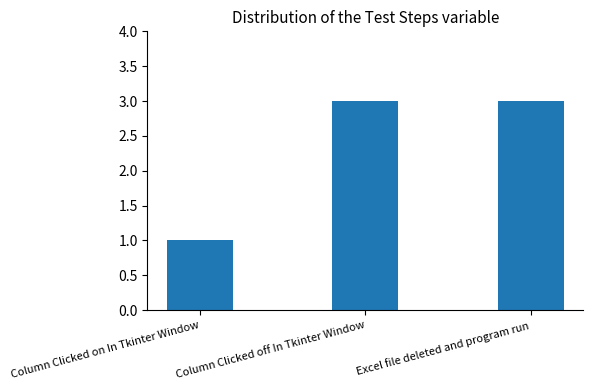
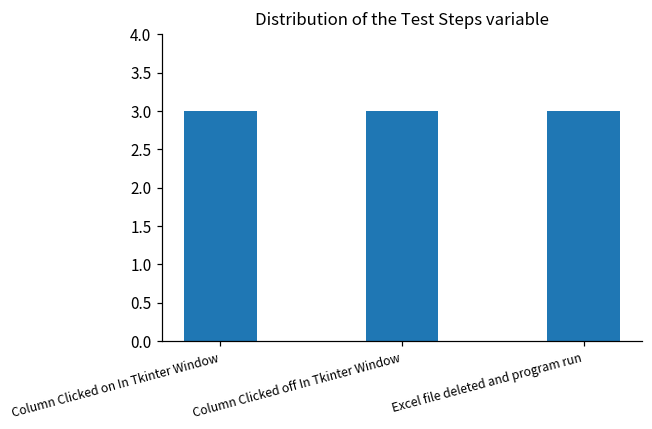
Column Clicked on In Tkinter Window: 1 -> 3
